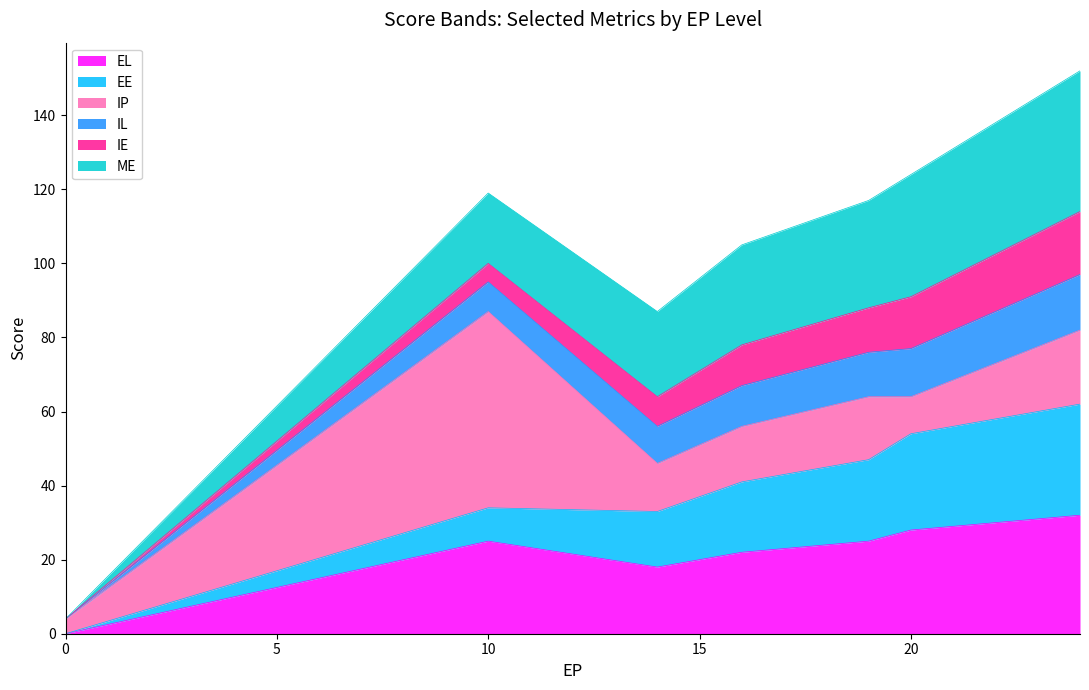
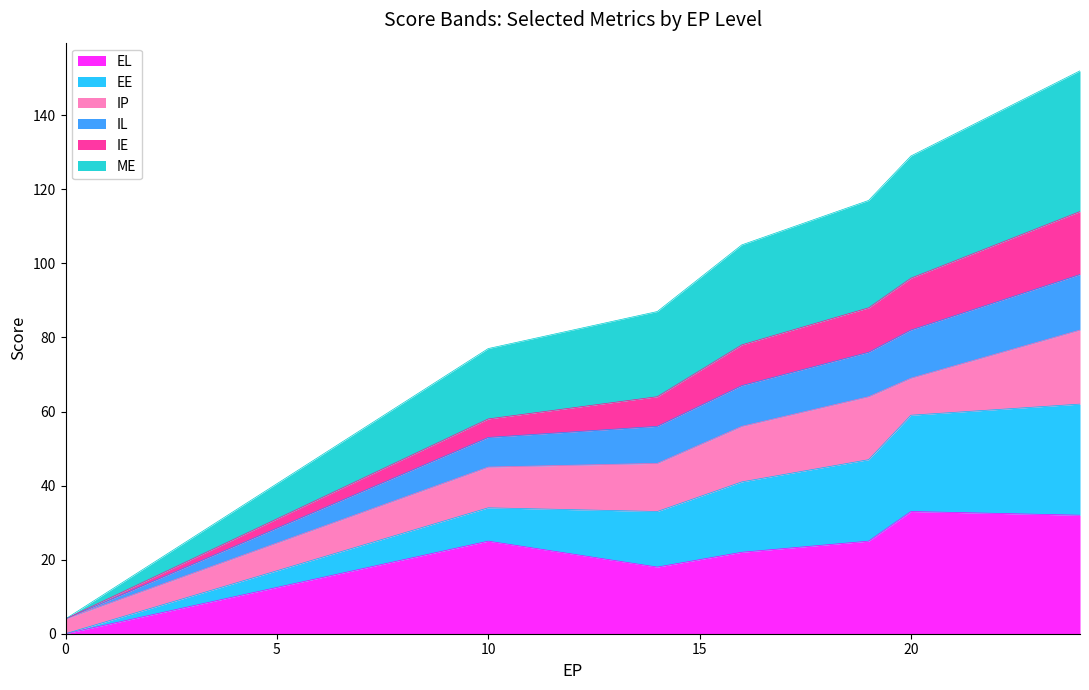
IP, 10: 53 -> 11
EL, 20: 28 -> 33
